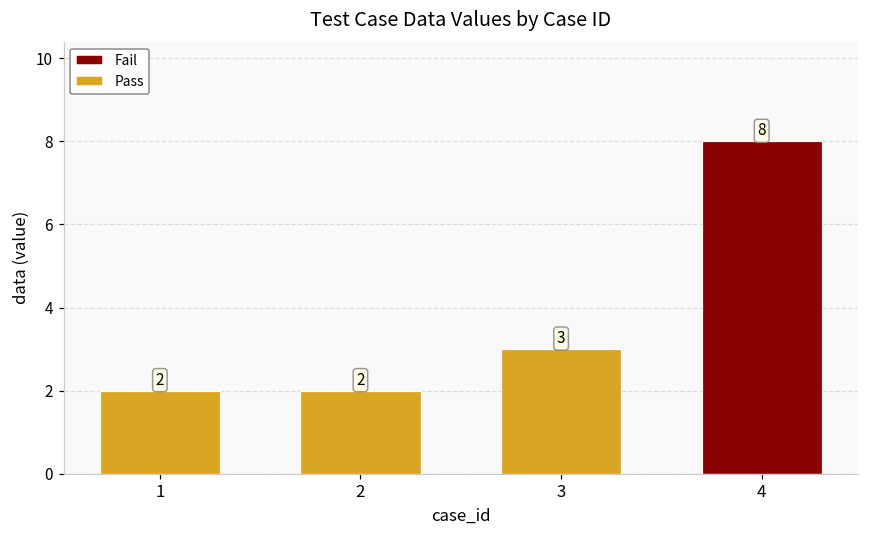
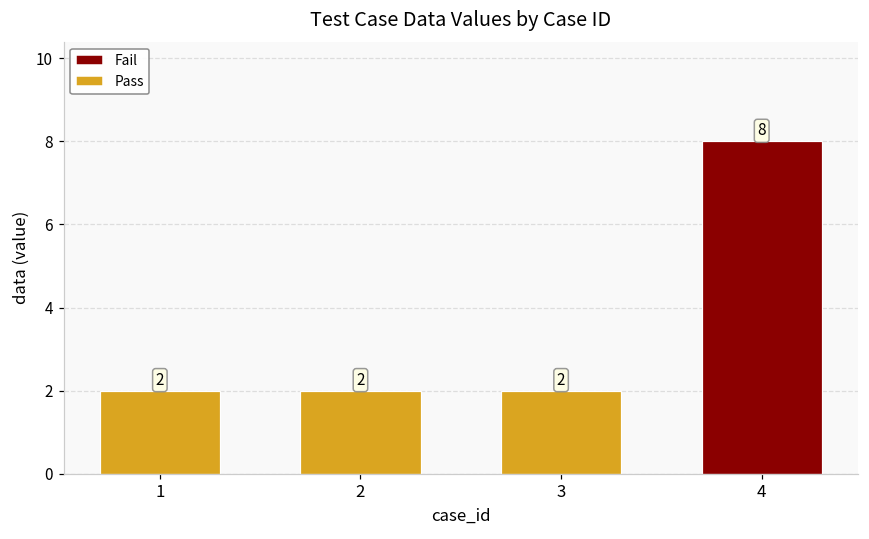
3: 3 -> 2
